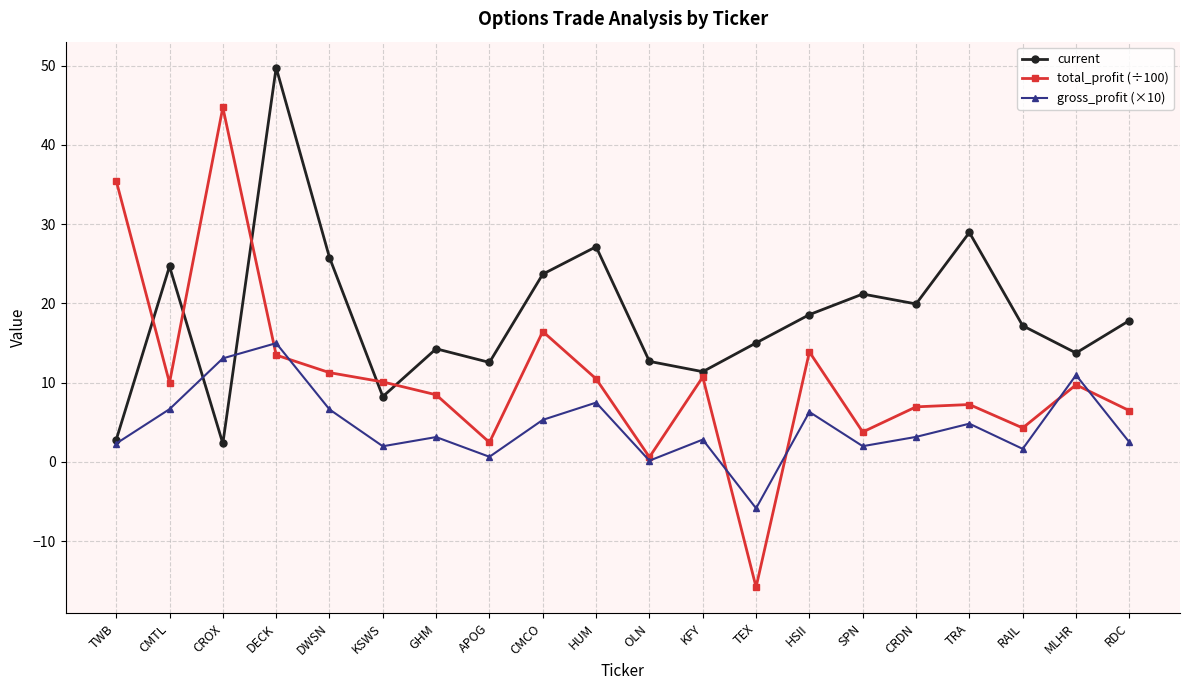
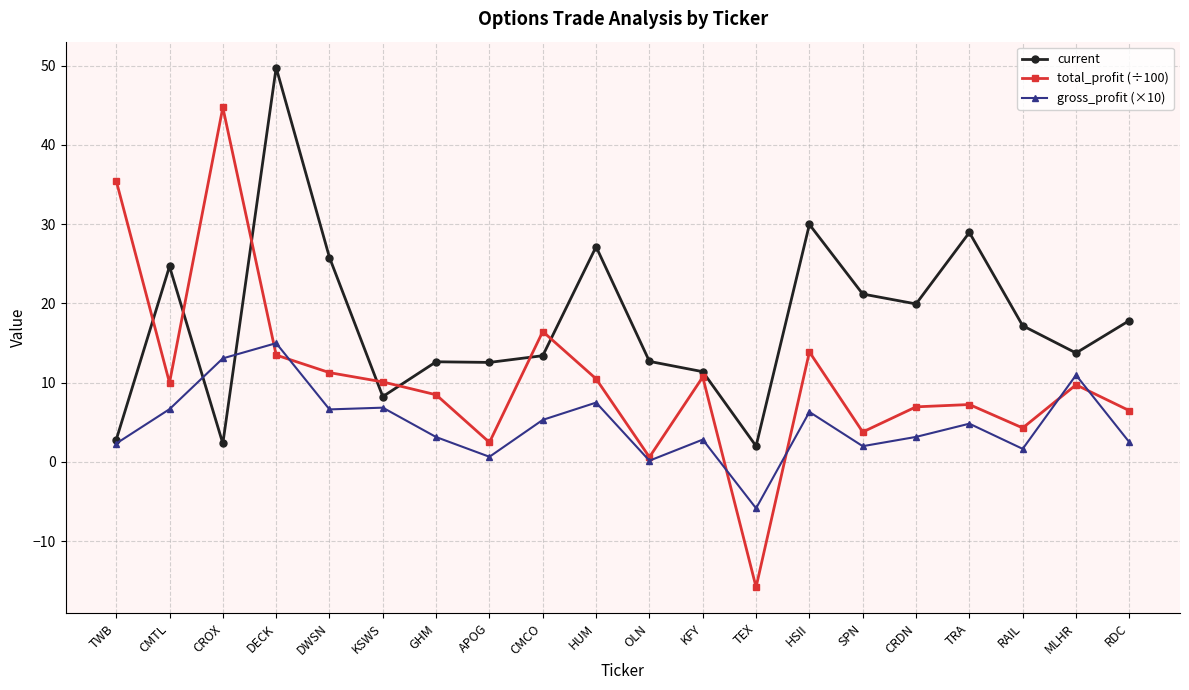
gross_profit (×10), KSWS: 2 -> 7
current, GHM: 14 -> 13
current, CMCO: 24 -> 13
current, TEX: 15 -> 2
current, HSII: 19 -> 30
